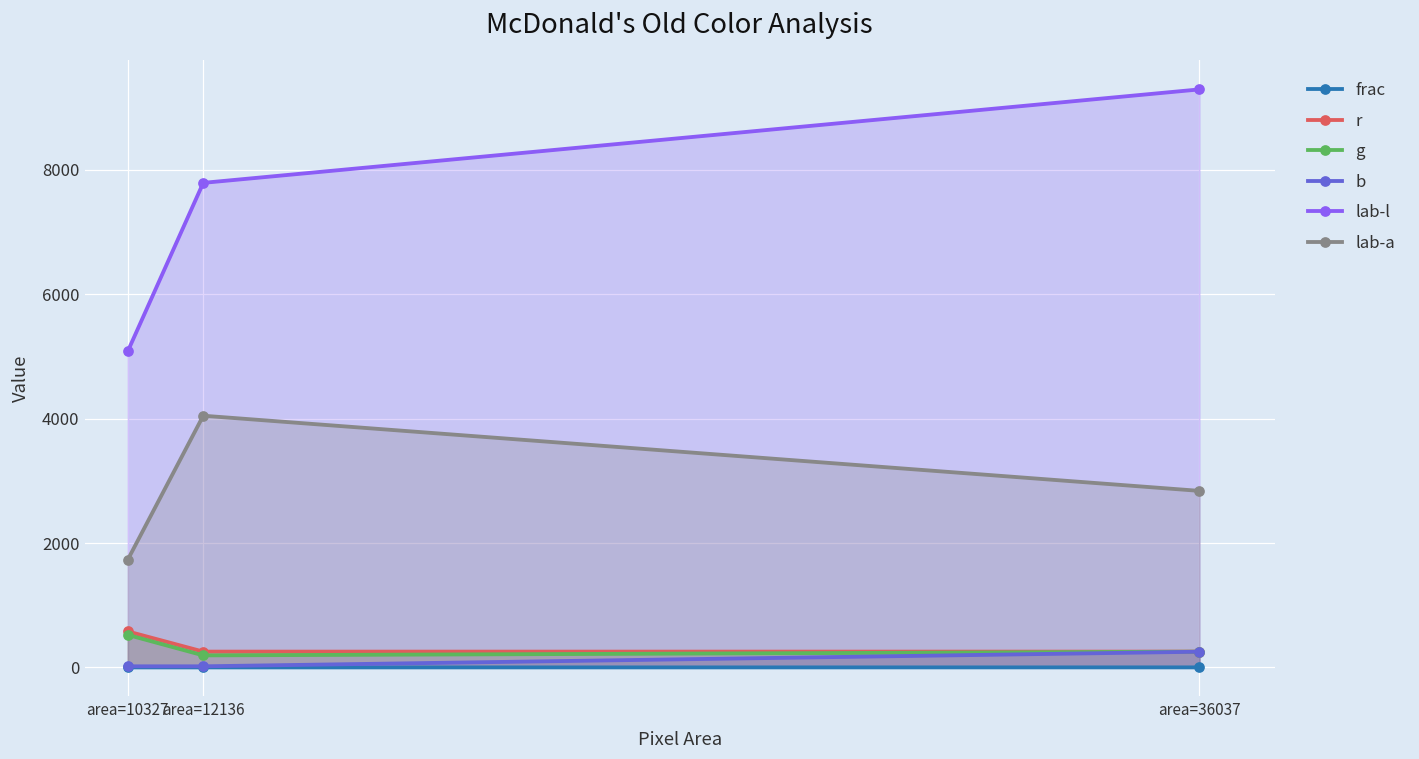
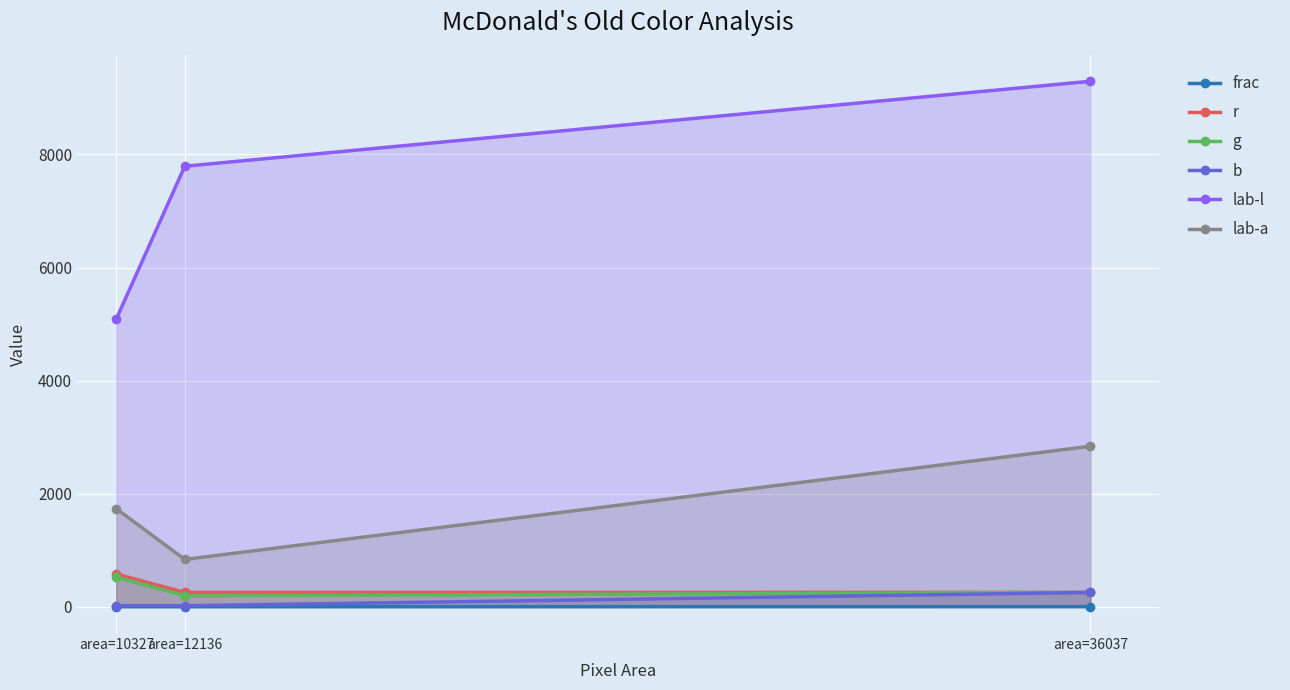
lab-a, area=12136: 4000 -> 800
